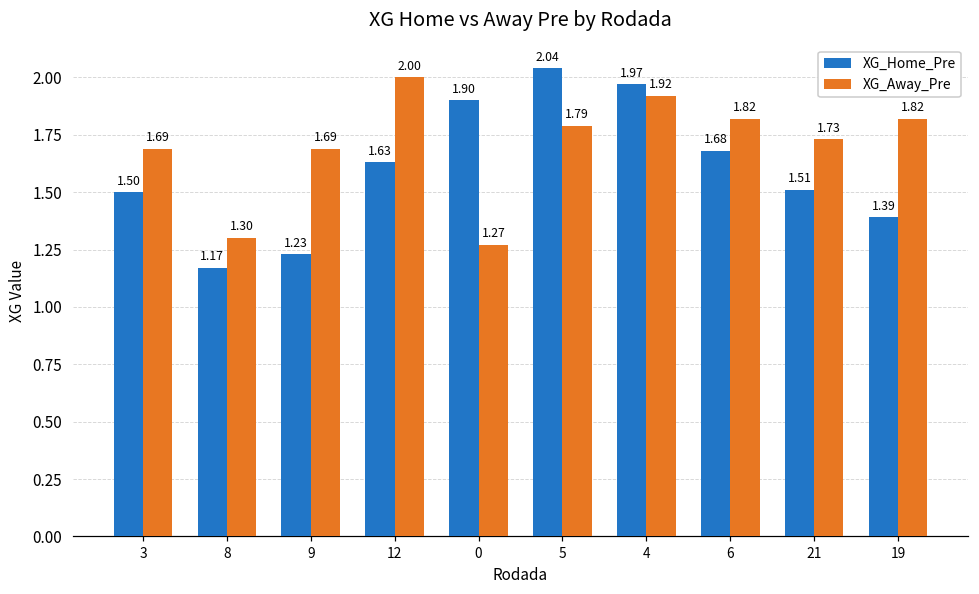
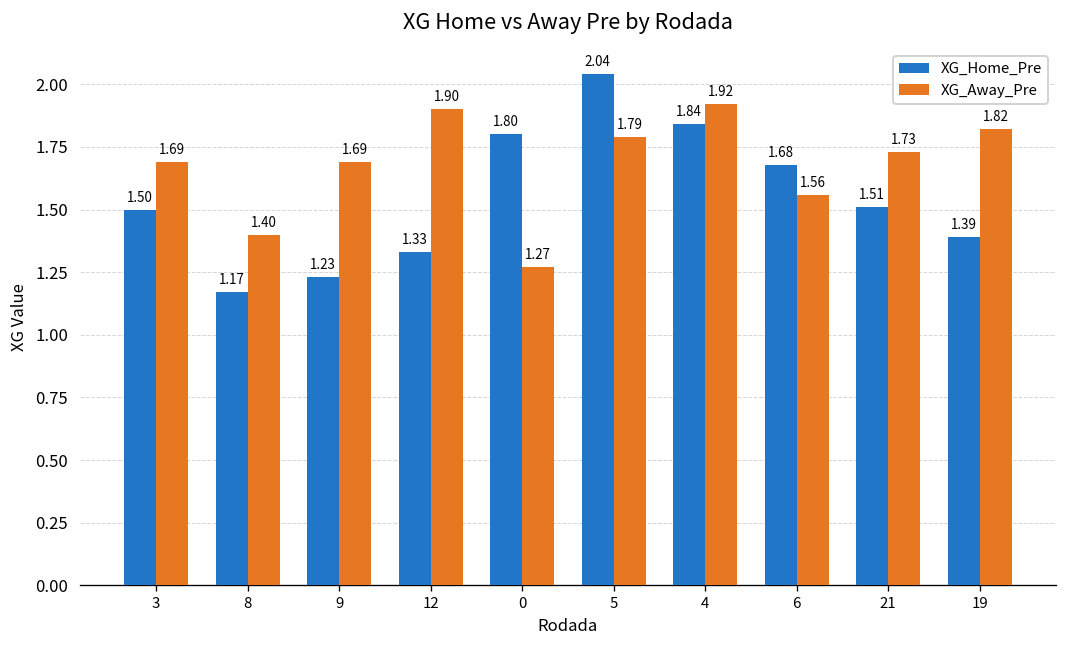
XG_Away_Pre, 8: 1.30 -> 1.40
XG_Home_Pre, 12: 1.63 -> 1.33
XG_Away_Pre, 12: 2.00 -> 1.90
XG_Home_Pre, 0: 1.90 -> 1.80
XG_Home_Pre, 4: 1.97 -> 1.84
XG_Away_Pre, 6: 1.82 -> 1.56
